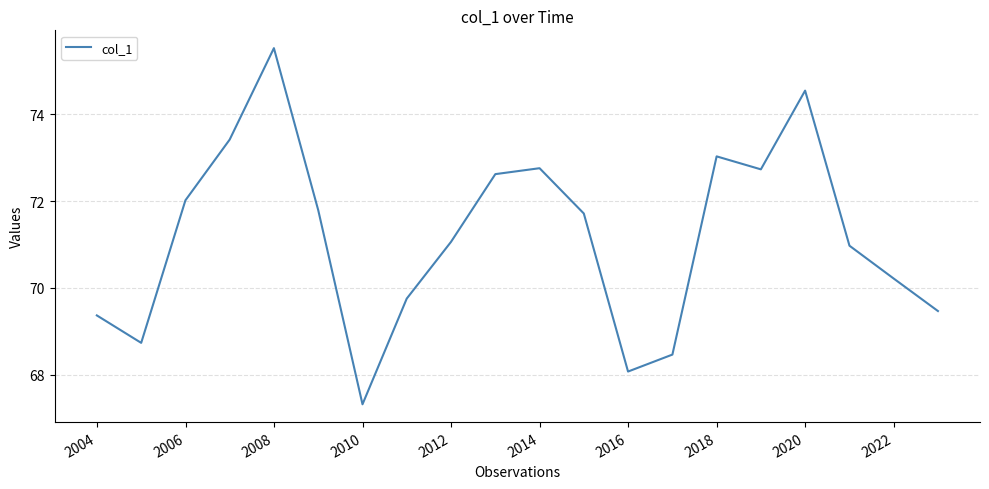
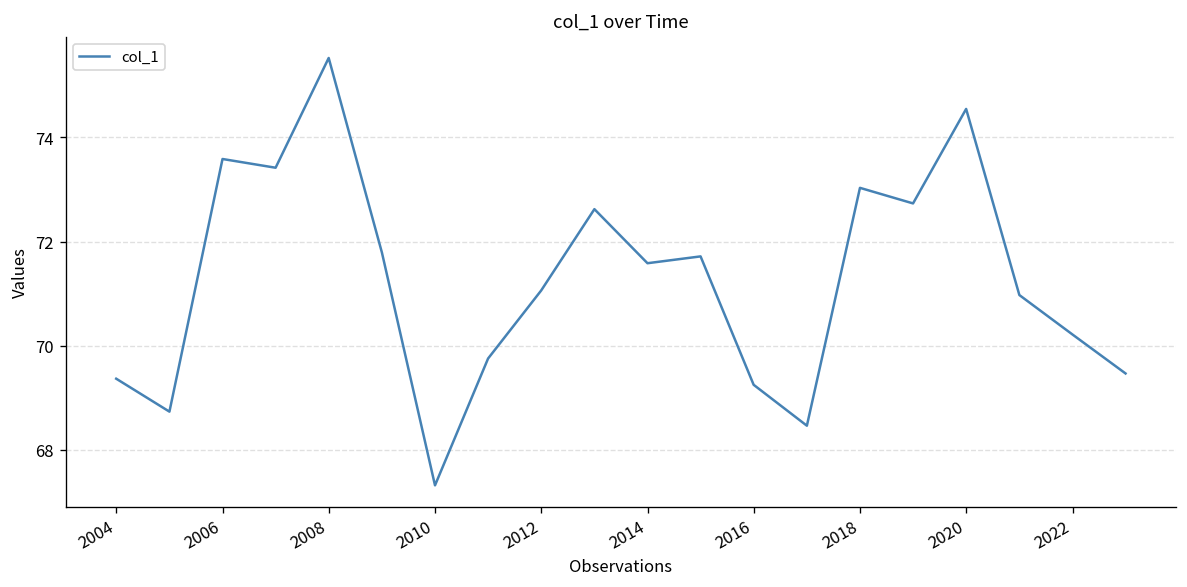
2006: 72.0 -> 73.6
2014: 72.8 -> 71.6
2016: 68.1 -> 69.2
